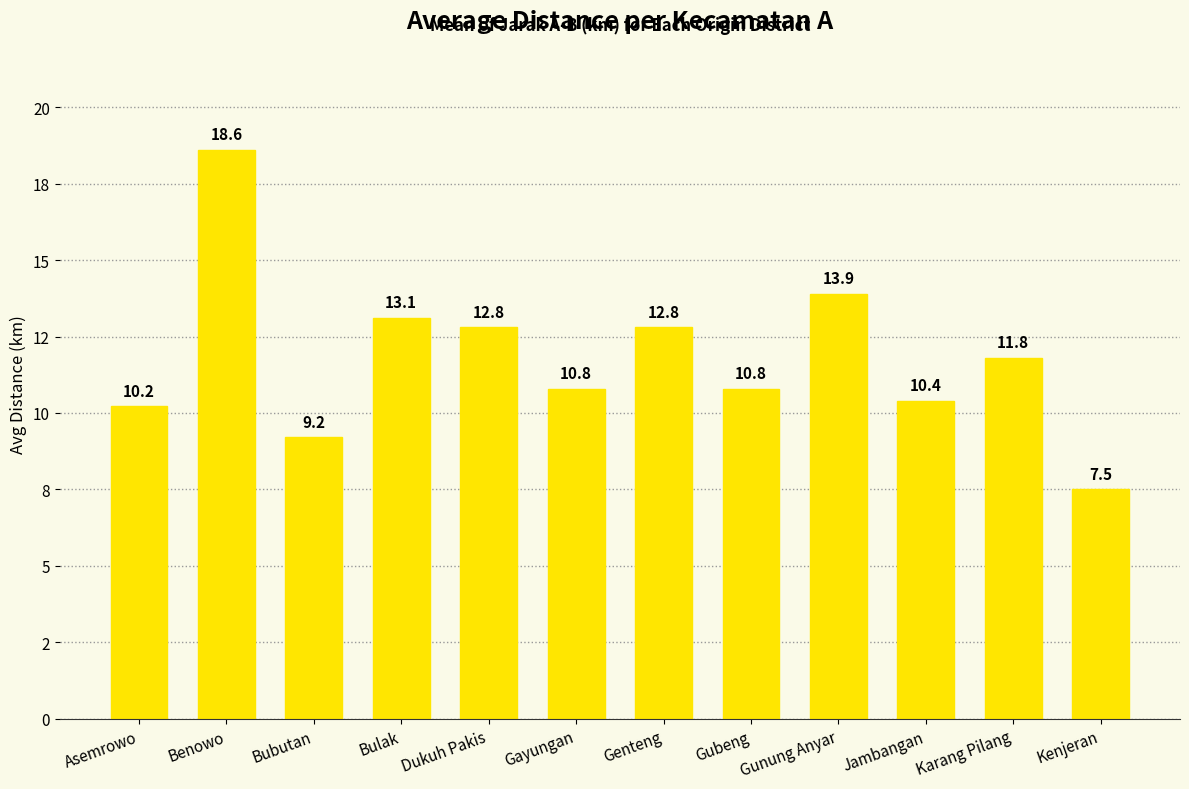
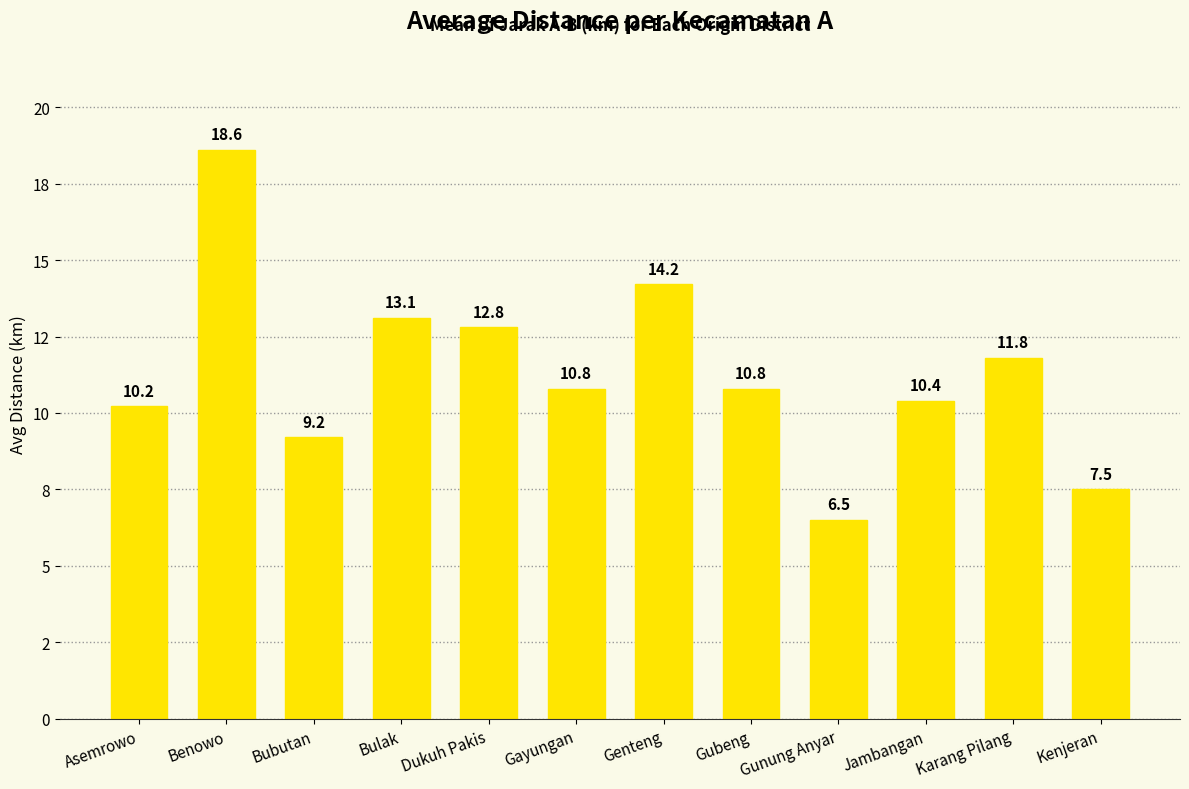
Genteng: 12.8 -> 14.2
Gunung Anyar: 13.9 -> 6.5
